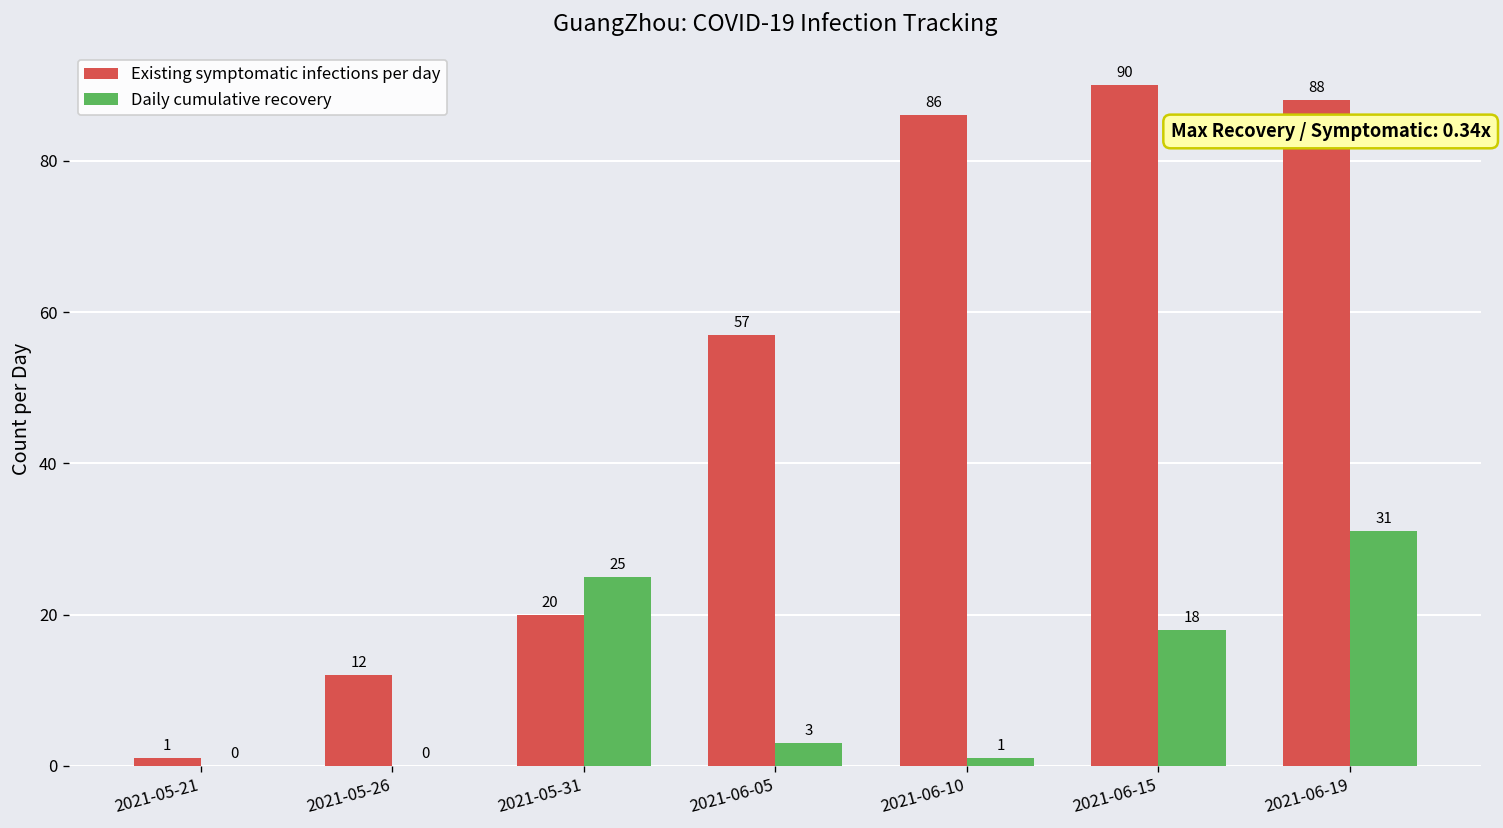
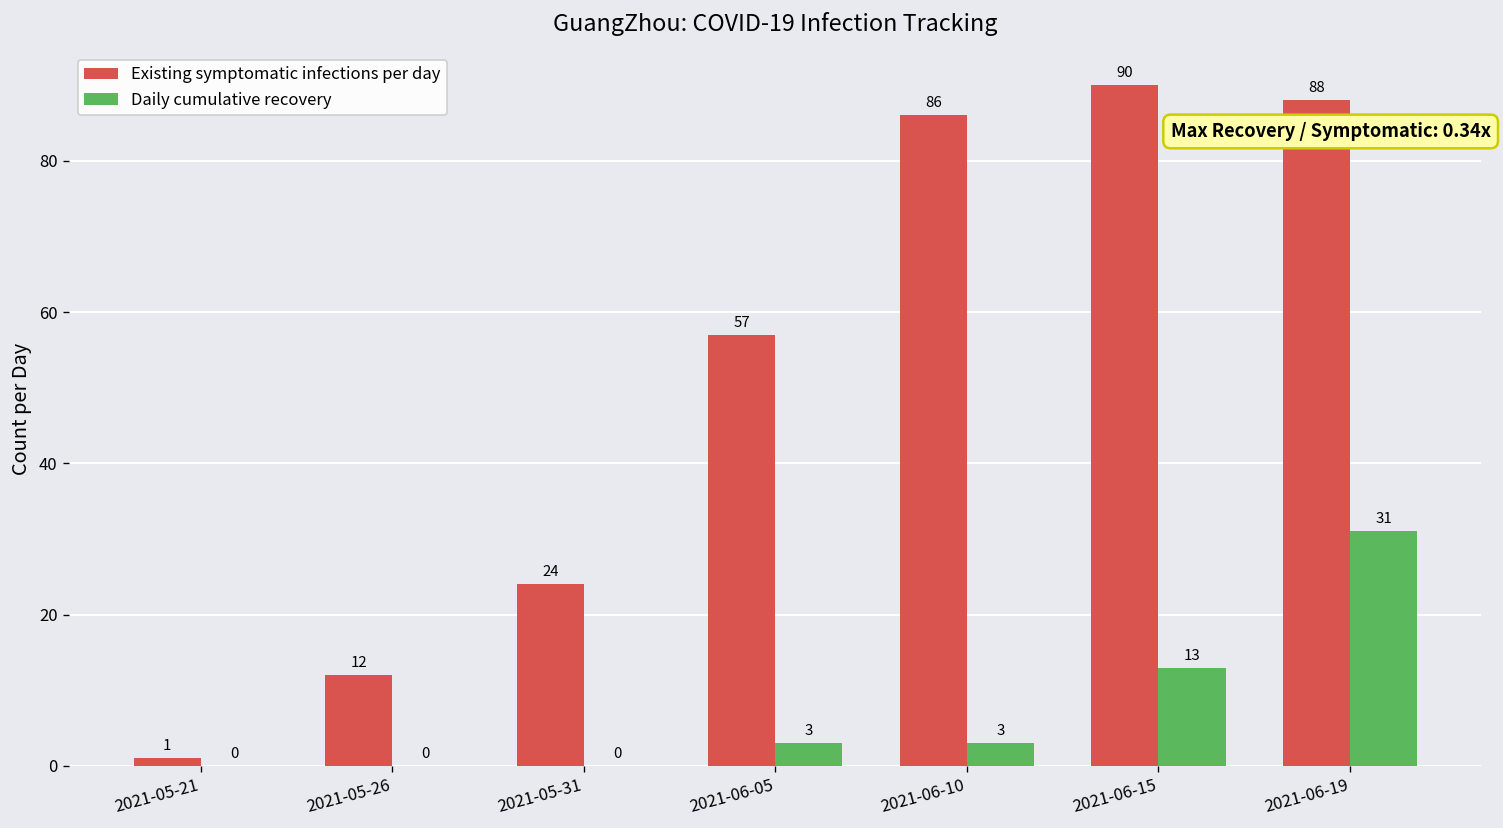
Existing symptomatic infections per day, 2021-05-31: 20 -> 24
Daily cumulative recovery, 2021-05-31: 25 -> 0
Daily cumulative recovery, 2021-06-10: 1 -> 3
Daily cumulative recovery, 2021-06-15: 18 -> 13
